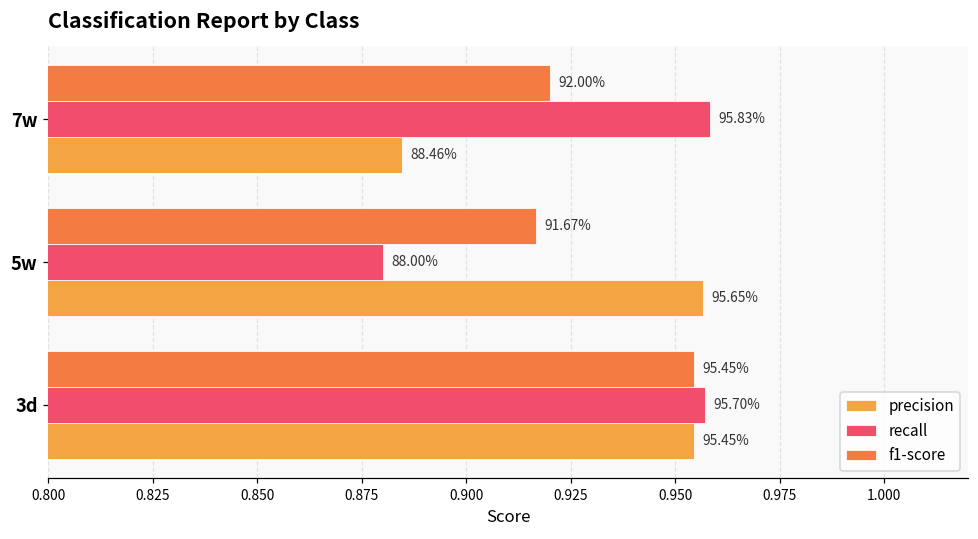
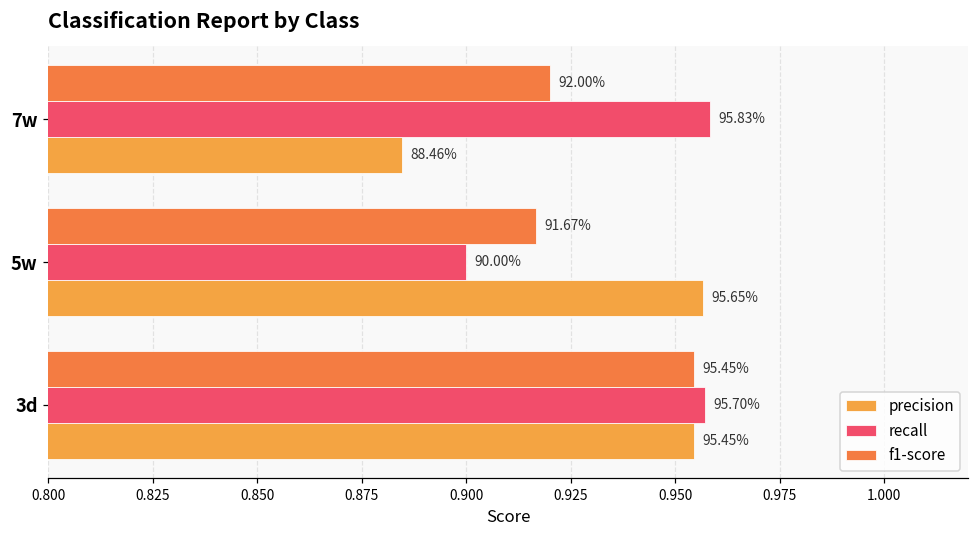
recall, 5w: 88.00% -> 90.00%
